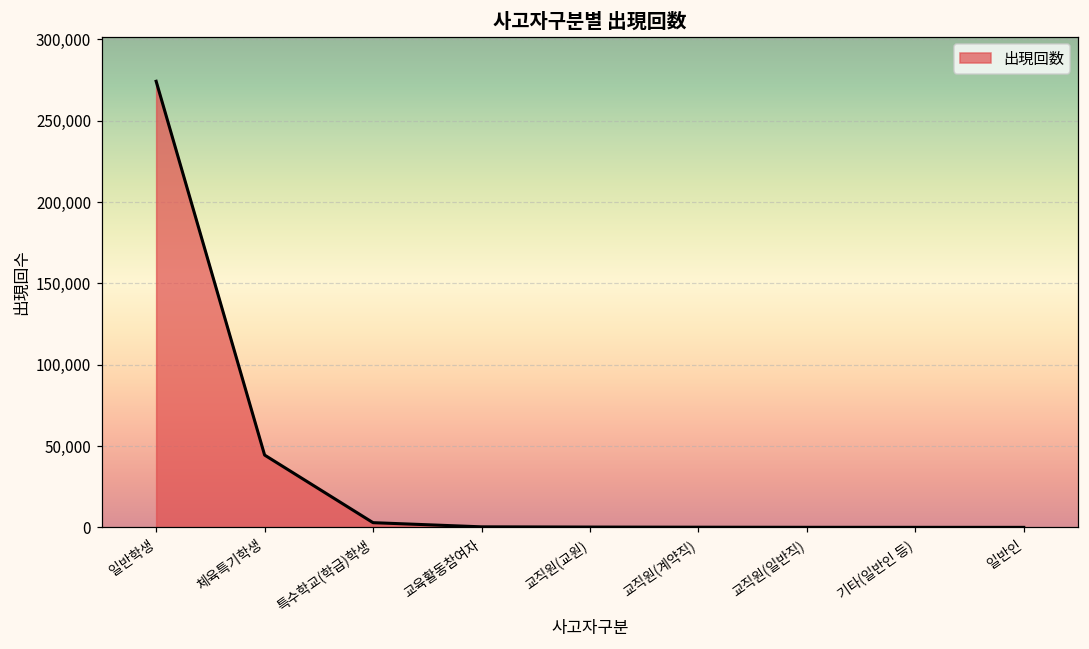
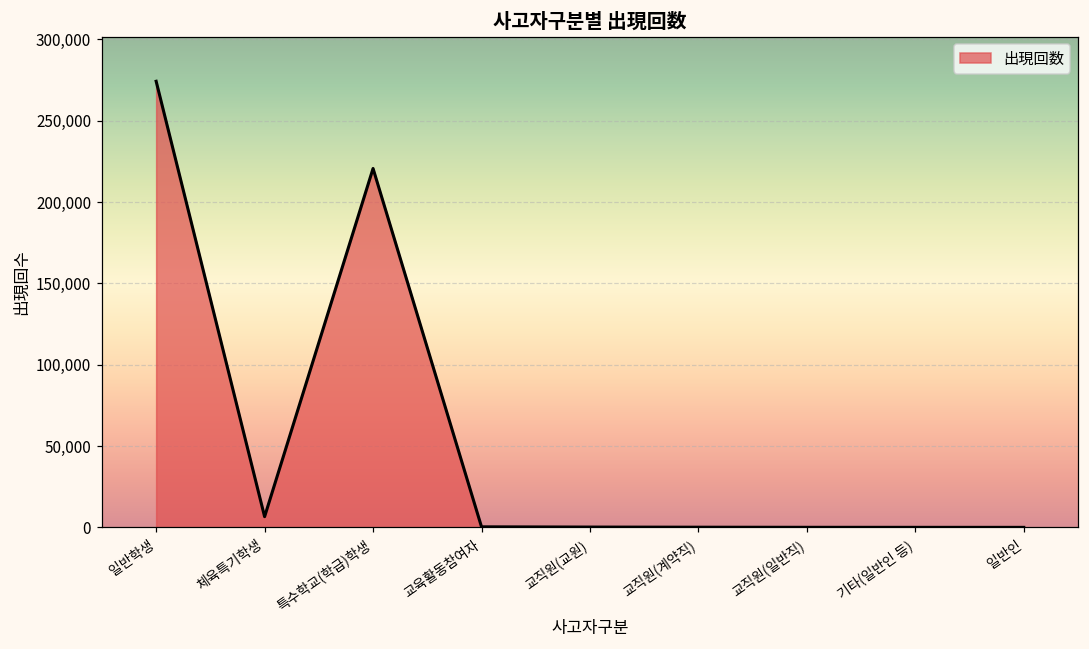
체육특기학생: 44,000 -> 7,000
특수학교(학급)학생: 3,000 -> 221,000
